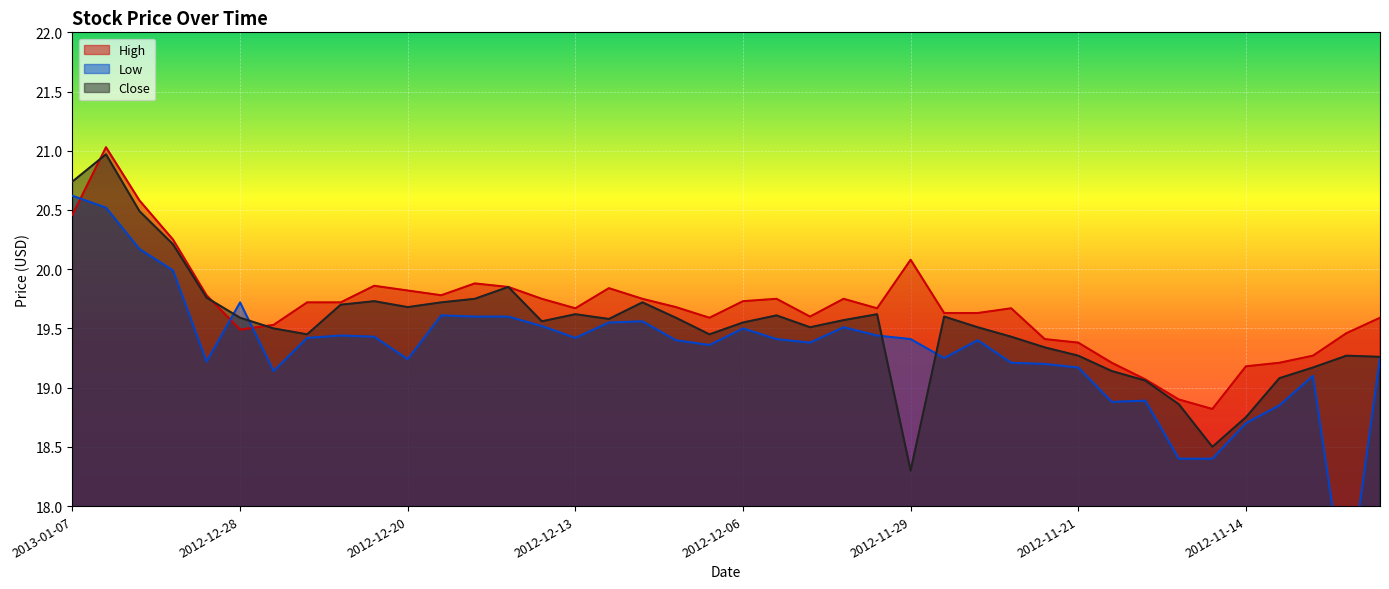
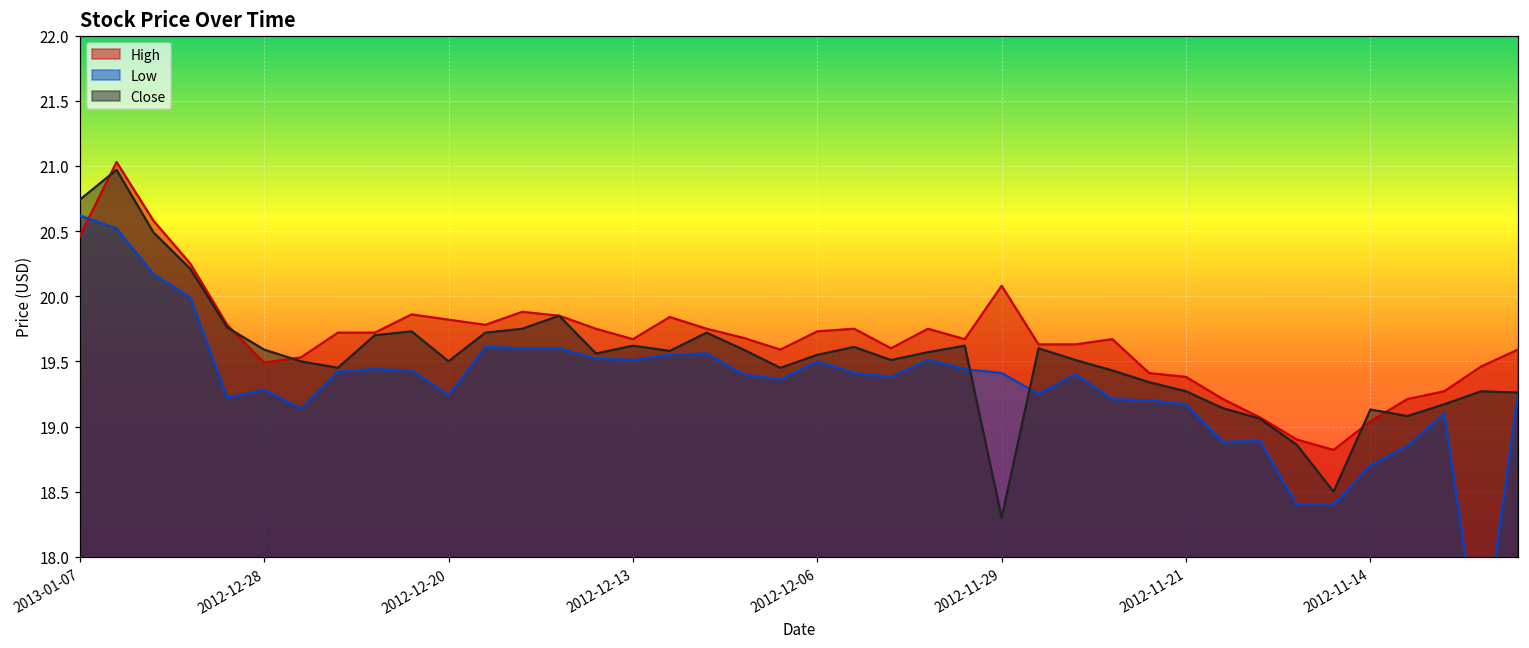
Low, 2012-12-28: 19.72 -> 19.28
Close, 2012-12-20: 19.68 -> 19.50
Low, 2012-12-13: 19.42 -> 19.51
High, 2012-11-14: 19.18 -> 19.04
Close, 2012-11-14: 18.75 -> 19.13
